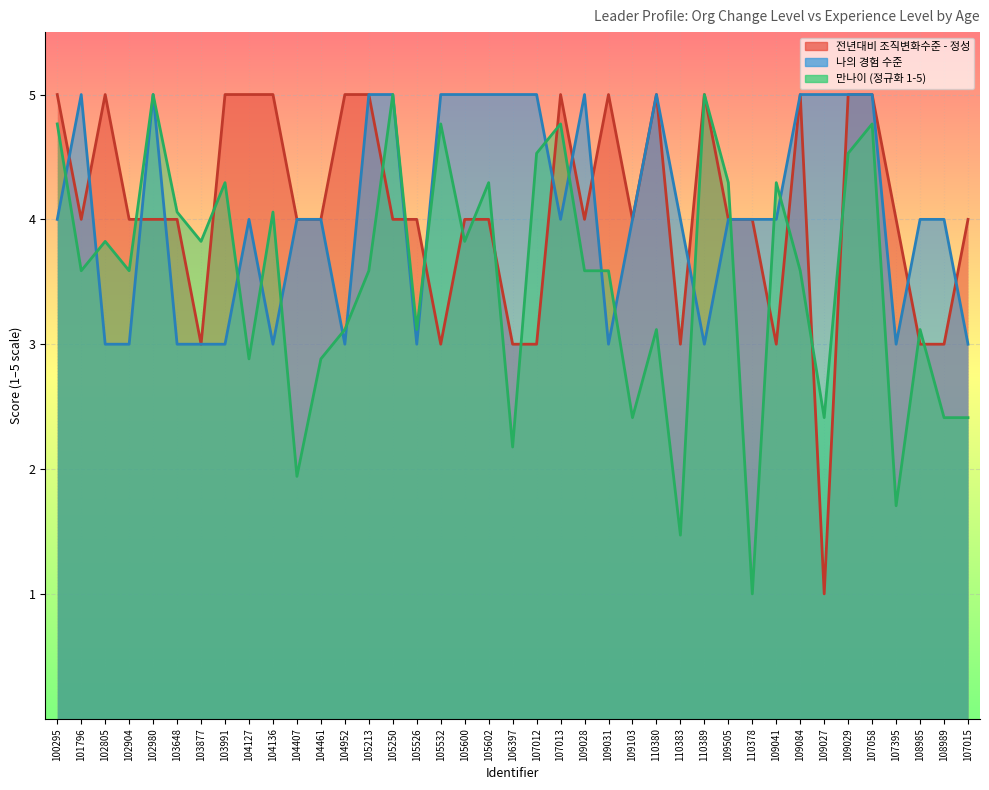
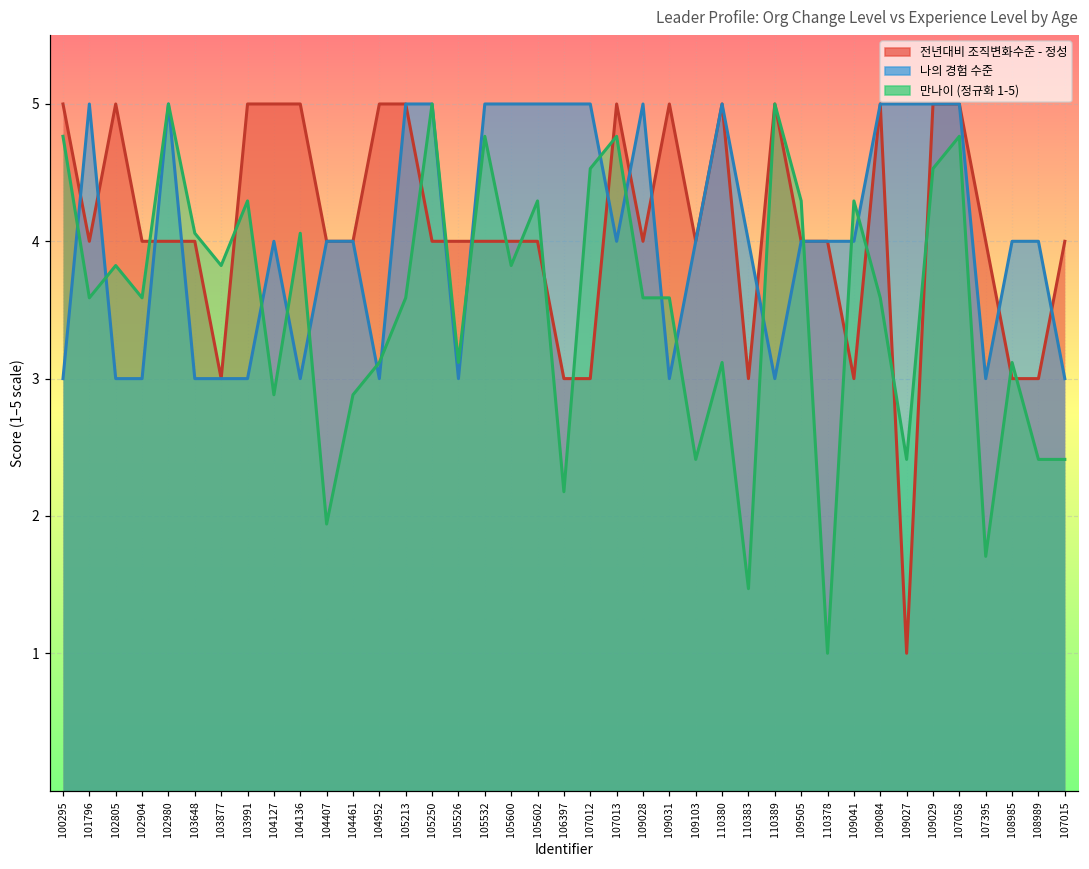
나의 경험 수준, 100295: 4 -> 3
전년대비 조직변화수준 - 정성, 105532: 3 -> 4
